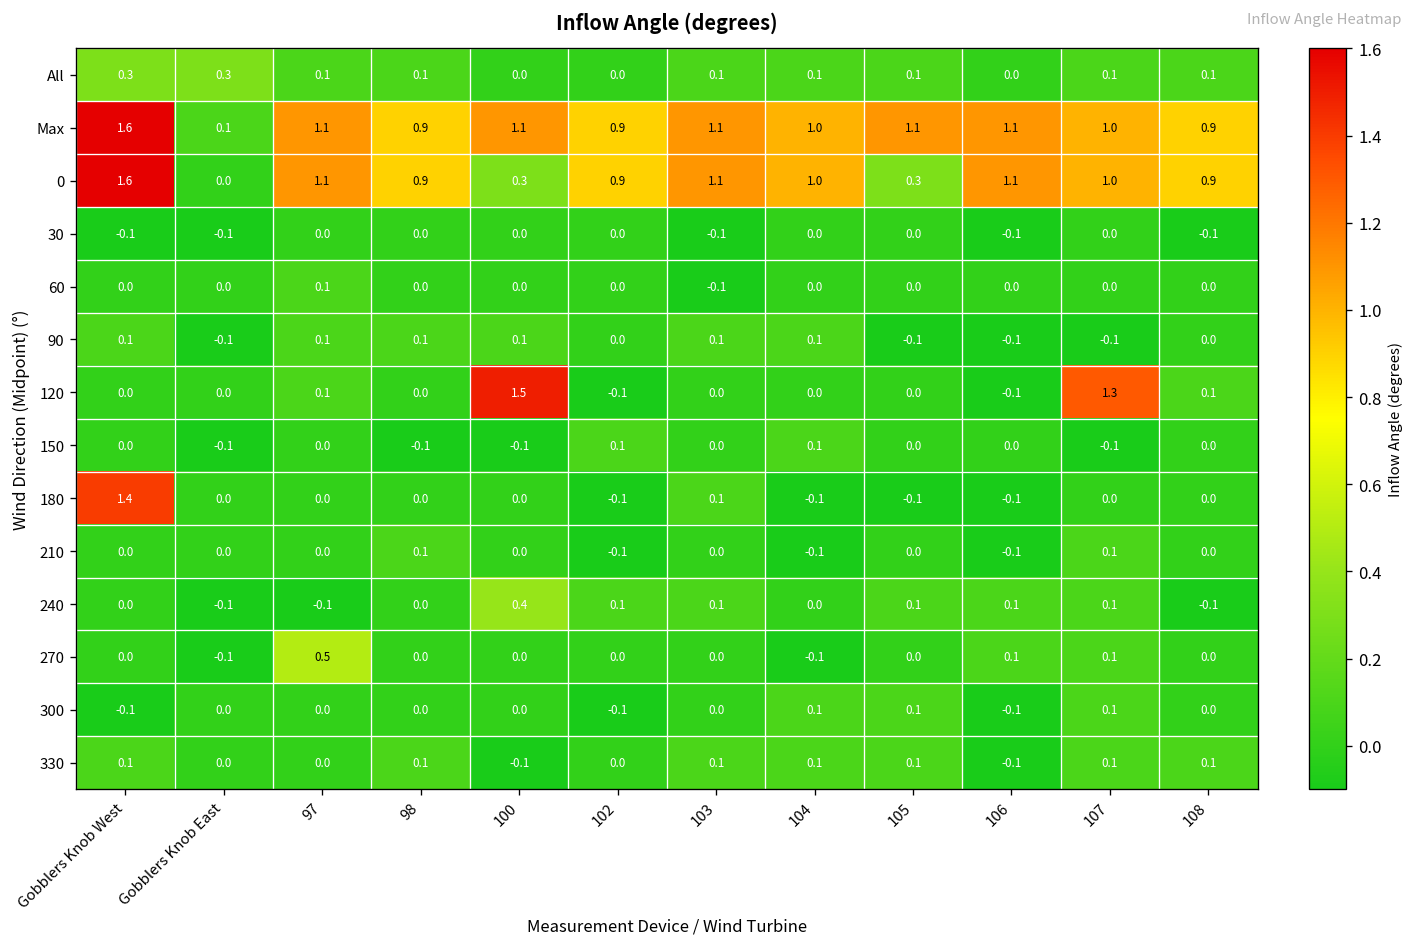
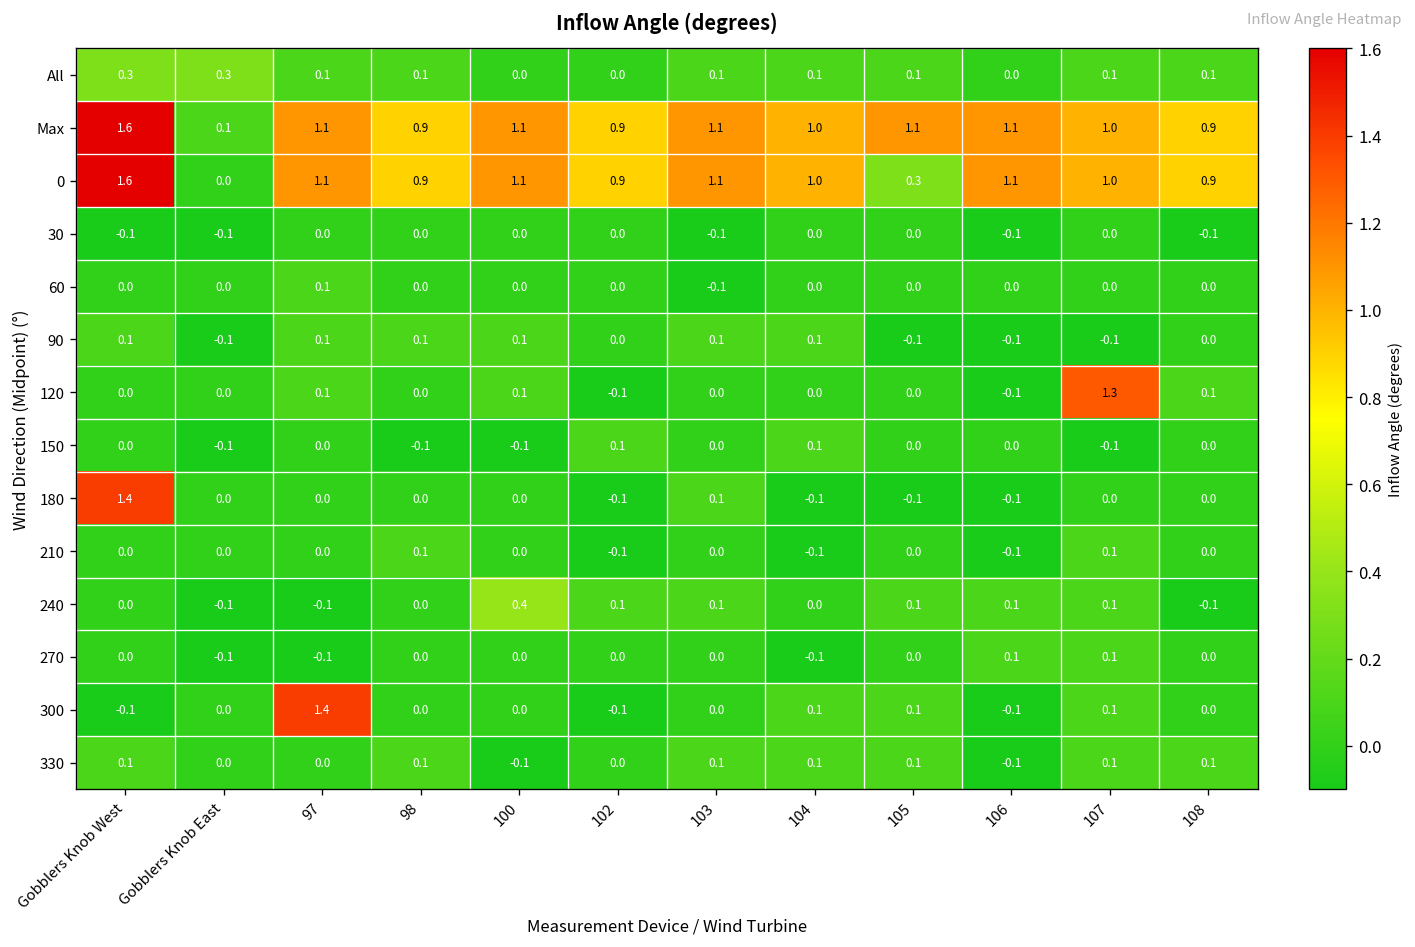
0, 100: 0.3 -> 1.1
120, 100: 1.5 -> 0.1
270, 97: 0.5 -> -0.1
300, 97: 0.0 -> 1.4
